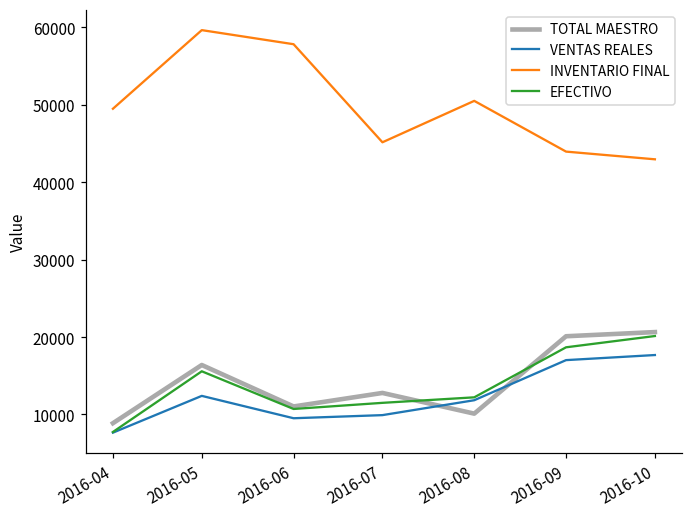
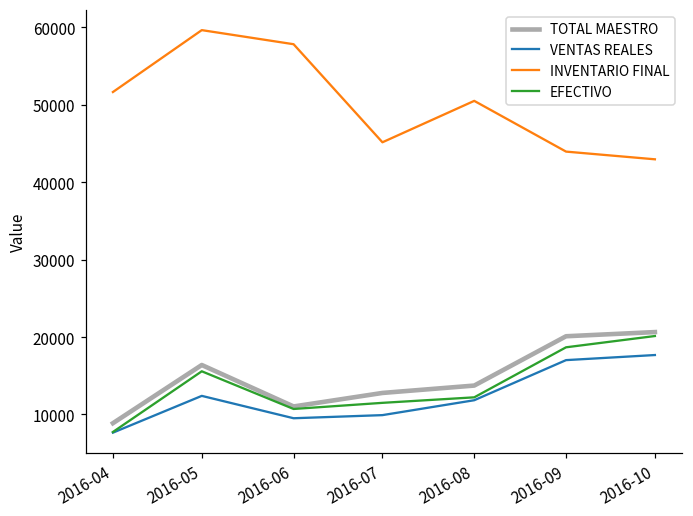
INVENTARIO FINAL, 2016-04: 49000 -> 52000
TOTAL MAESTRO, 2016-08: 10000 -> 14000
